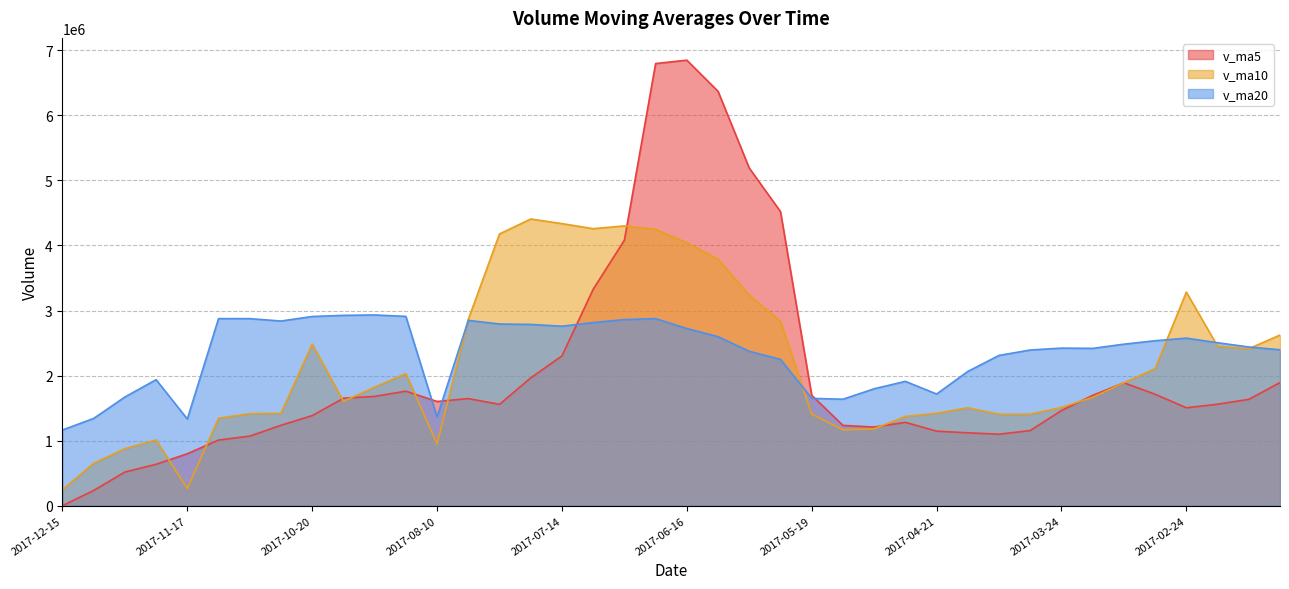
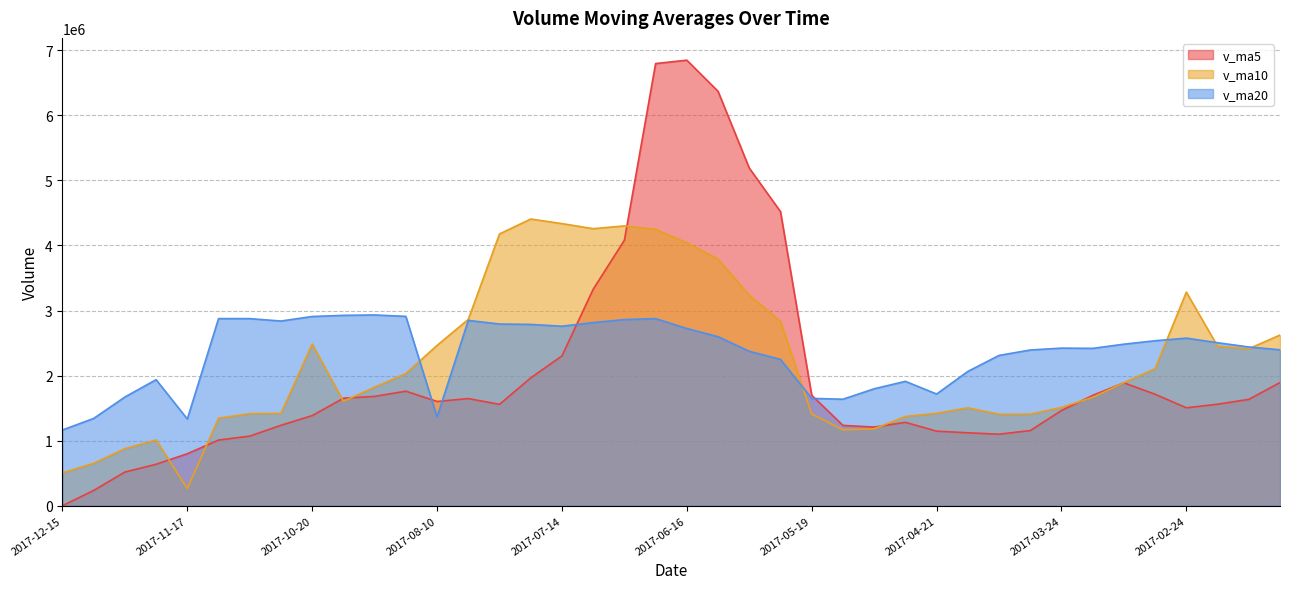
v_ma10, 2017-12-15: 200000 -> 500000
v_ma10, 2017-08-10: 900000 -> 2500000
